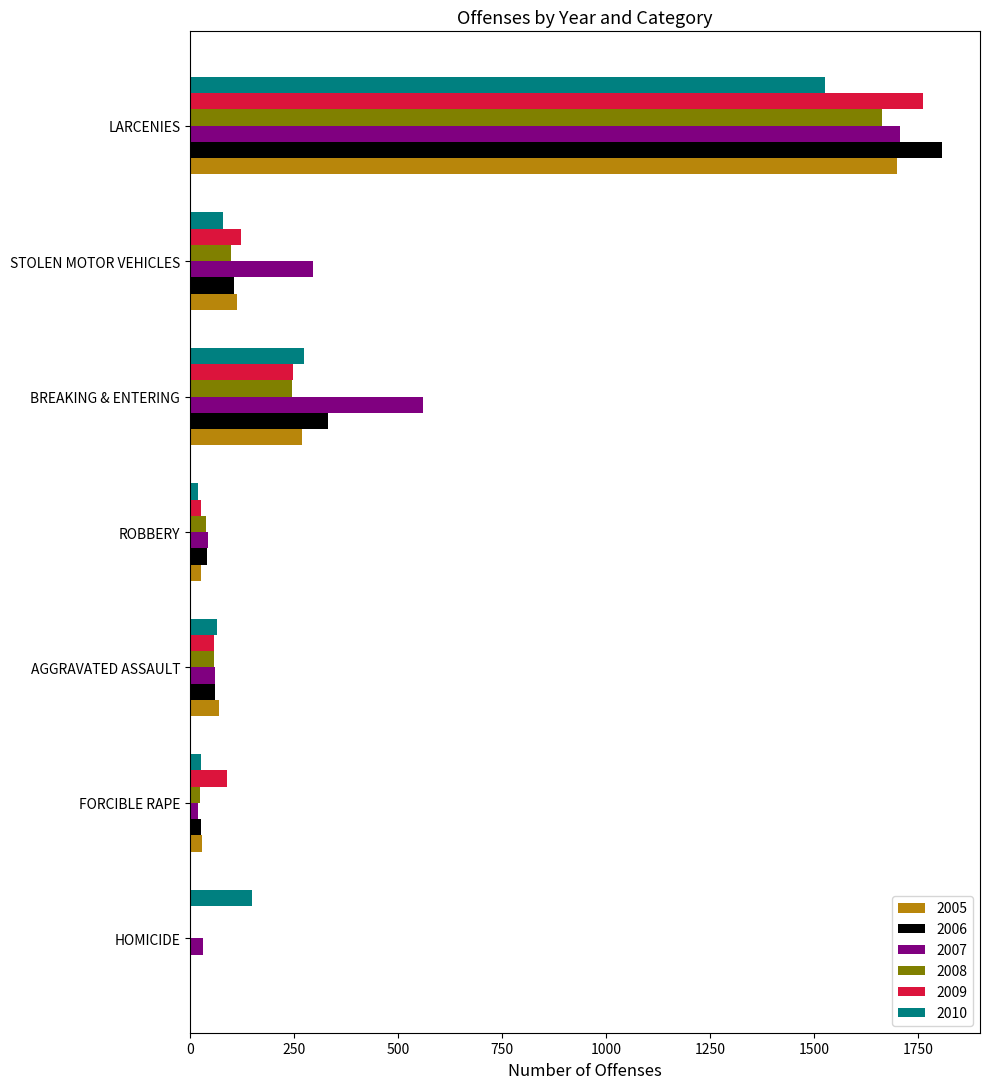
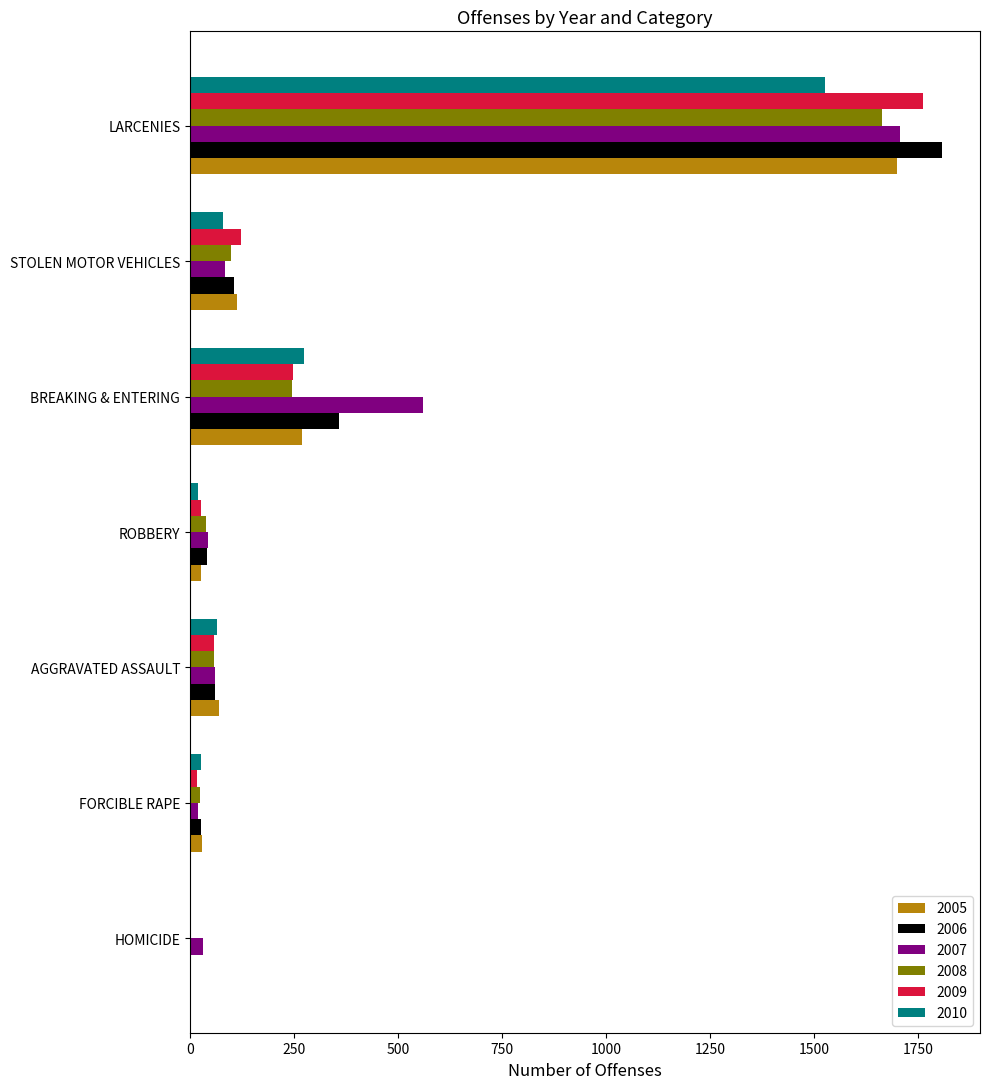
2007, STOLEN MOTOR VEHICLES: 300 -> 90
2006, BREAKING & ENTERING: 330 -> 360
2009, FORCIBLE RAPE: 90 -> 20
2010, HOMICIDE: 150 -> 0
